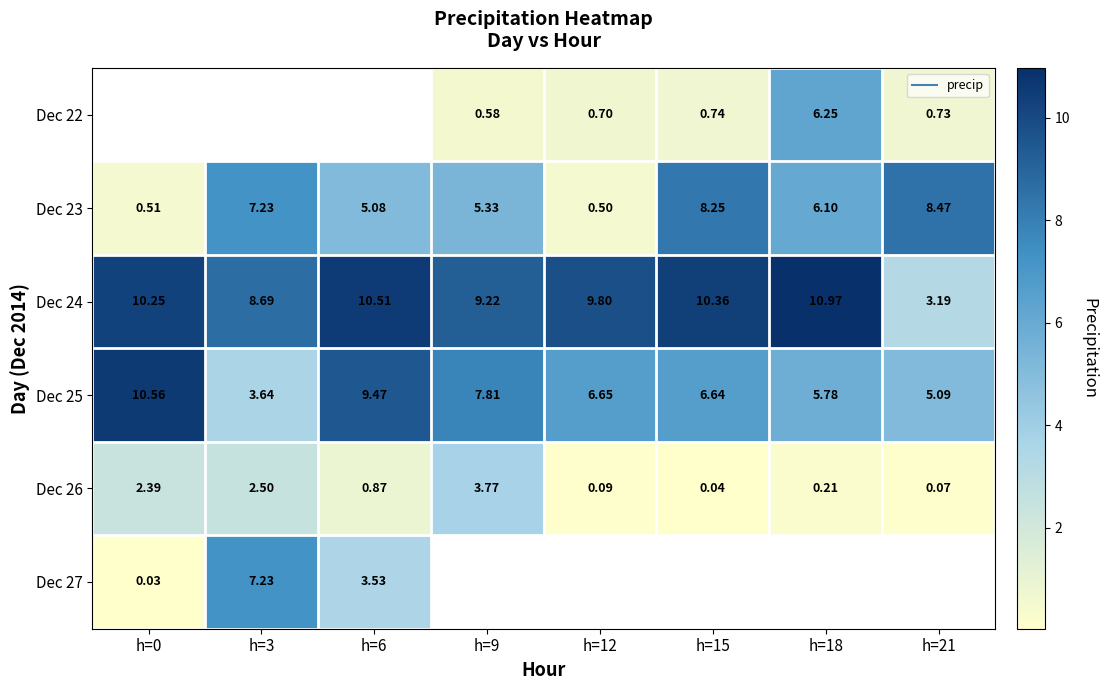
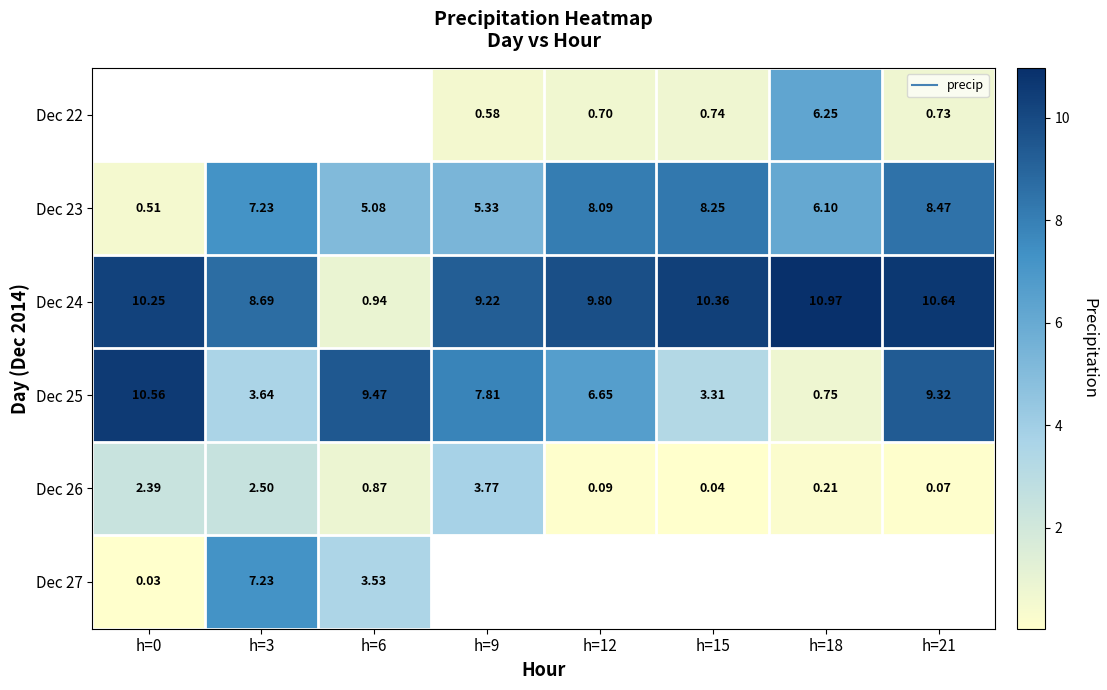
Dec 23, h=12: 0.50 -> 8.09
Dec 24, h=6: 10.51 -> 0.94
Dec 24, h=21: 3.19 -> 10.64
Dec 25, h=15: 6.64 -> 3.31
Dec 25, h=18: 5.78 -> 0.75
Dec 25, h=21: 5.09 -> 9.32
